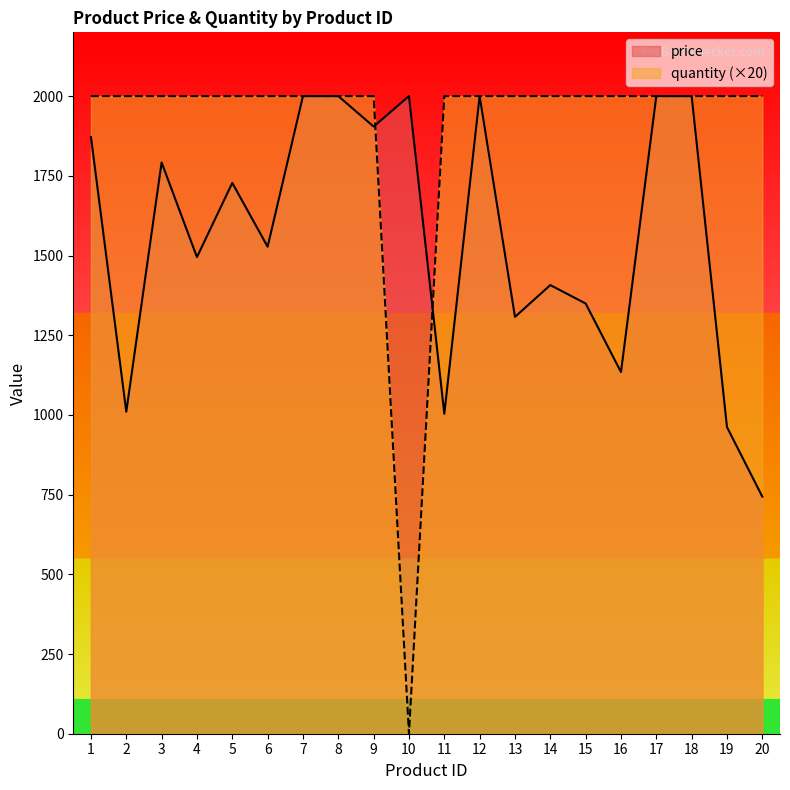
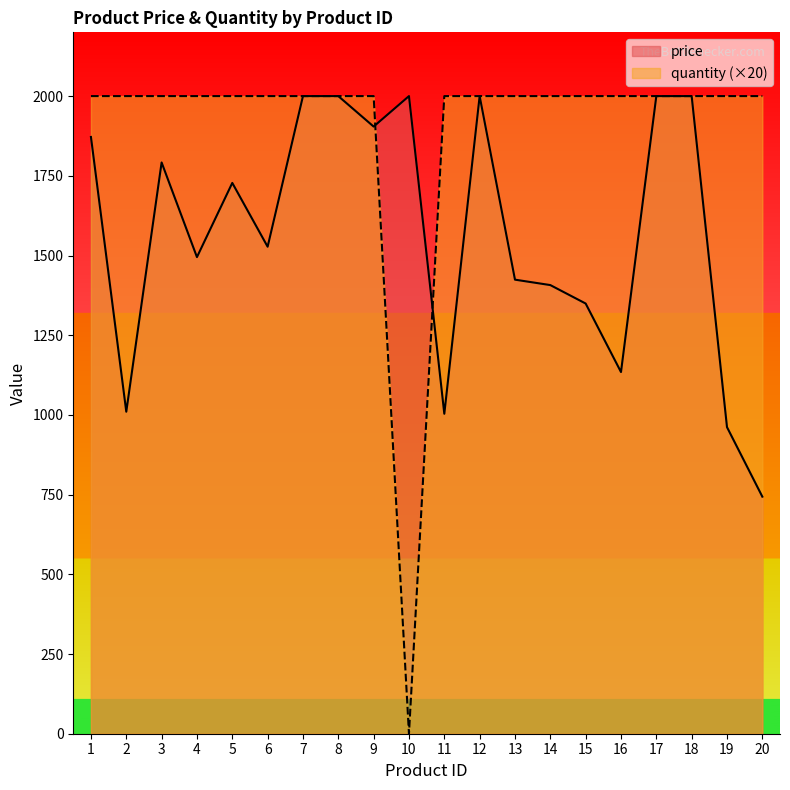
price, 13: 1310 -> 1420
